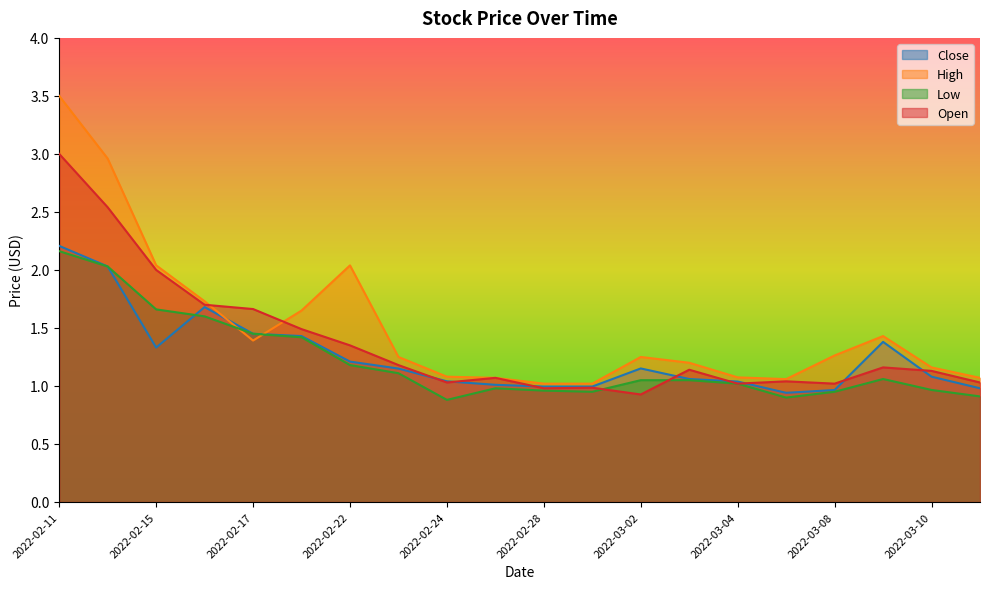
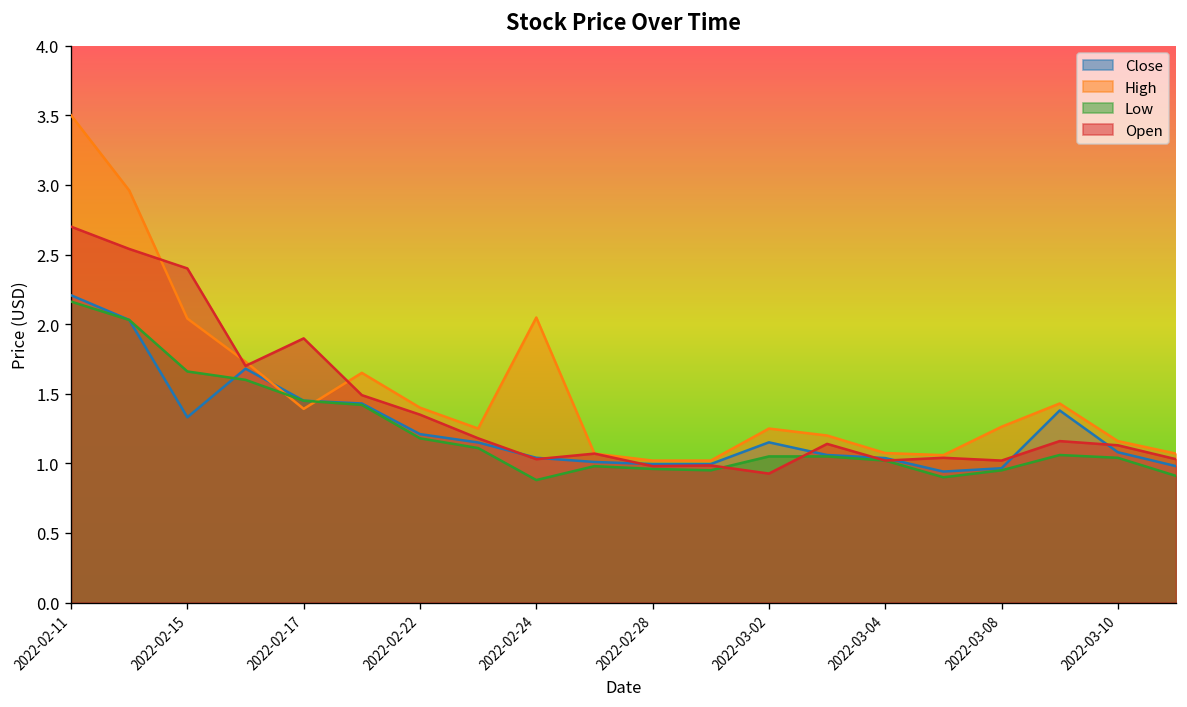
Open, 2022-02-11: 3.0 -> 2.7
Open, 2022-02-15: 2.0 -> 2.4
Open, 2022-02-17: 1.66 -> 1.90
High, 2022-02-22: 2.04 -> 1.40
High, 2022-02-24: 1.08 -> 2.05
Low, 2022-03-10: 0.97 -> 1.04
